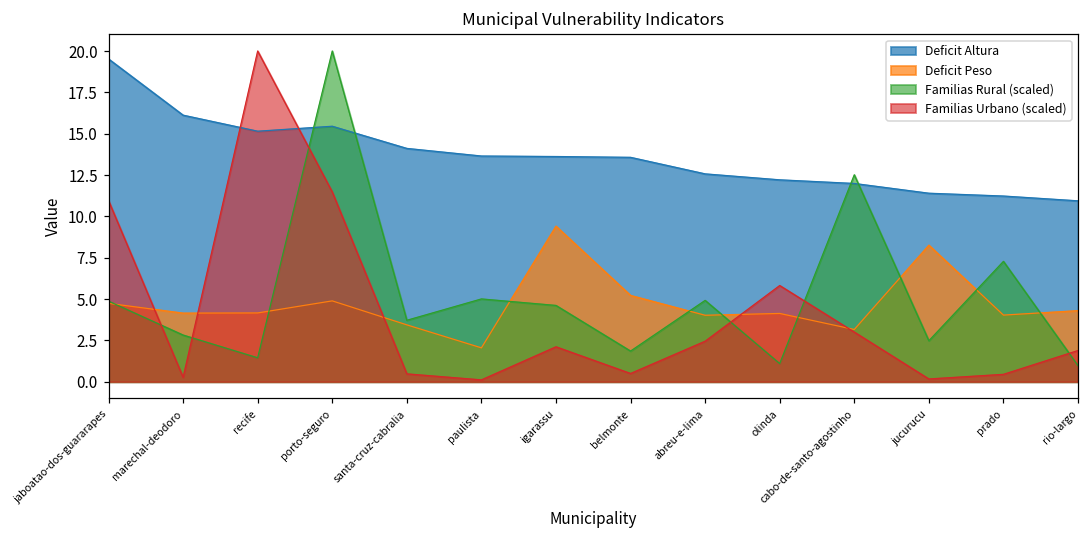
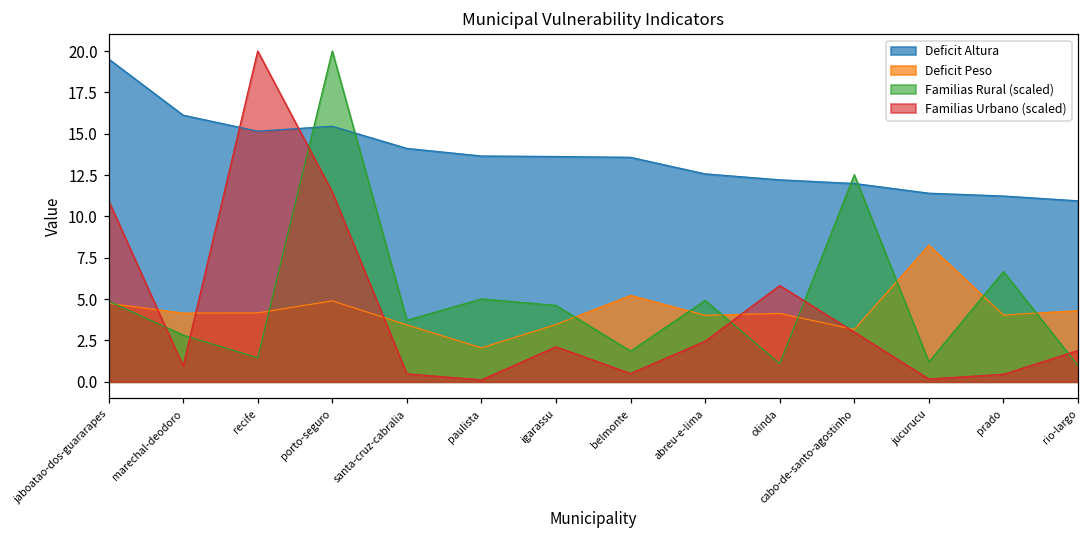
Familias Urbano (scaled), marechal-deodoro: 0.3 -> 0.9
Deficit Peso, igarassu: 9.4 -> 3.5
Familias Rural (scaled), jucurucu: 2.5 -> 1.2
Familias Rural (scaled), prado: 7.3 -> 6.7
